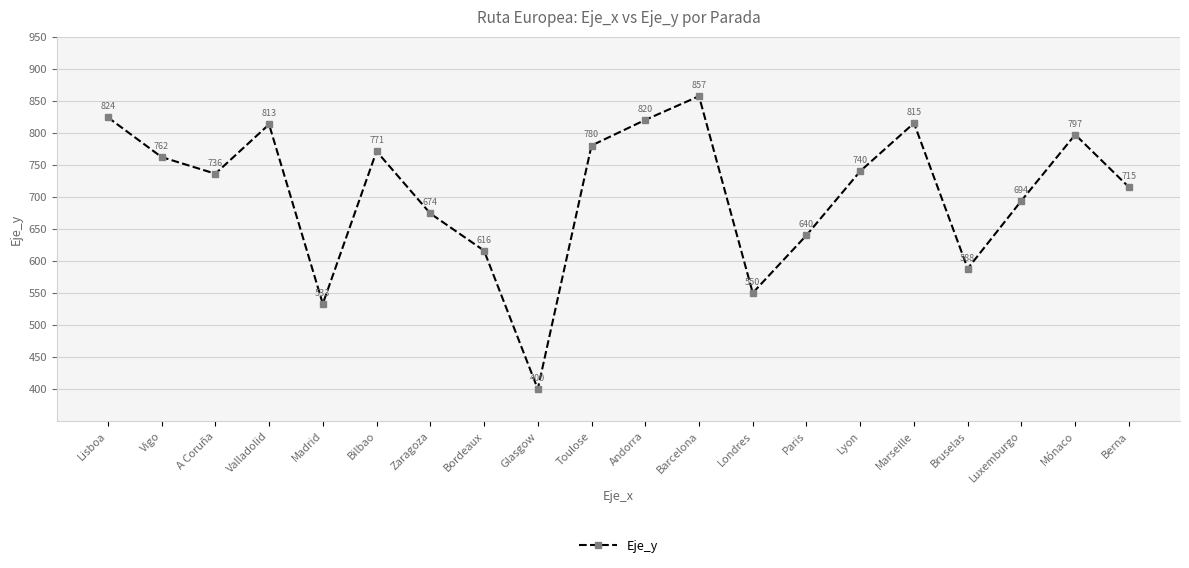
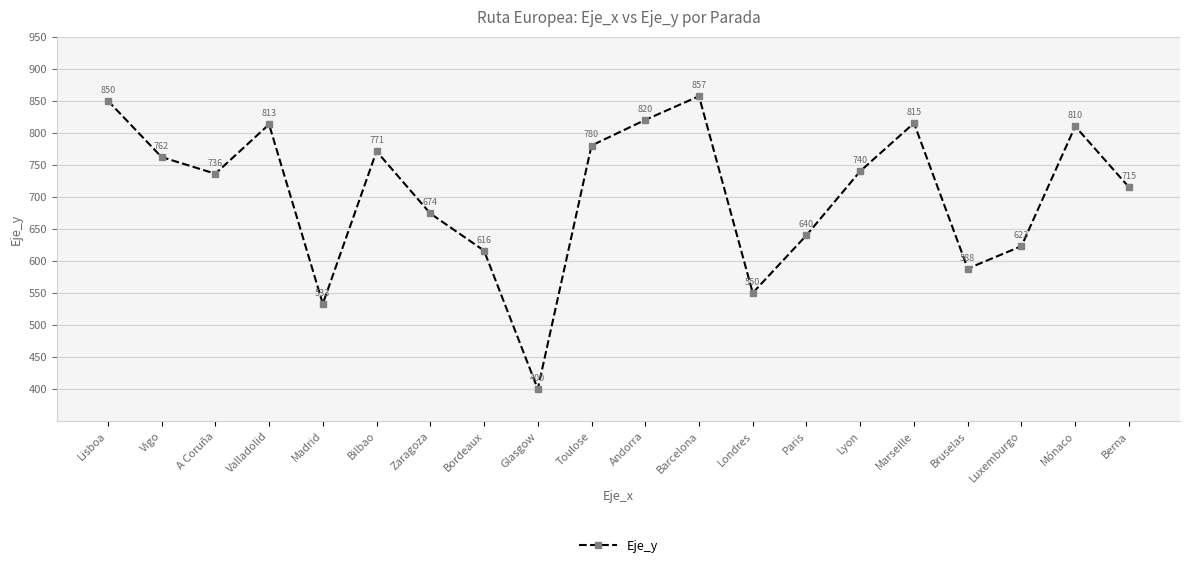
Lisboa: 824 -> 850
Luxemburgo: 694 -> 623
Mónaco: 797 -> 810
